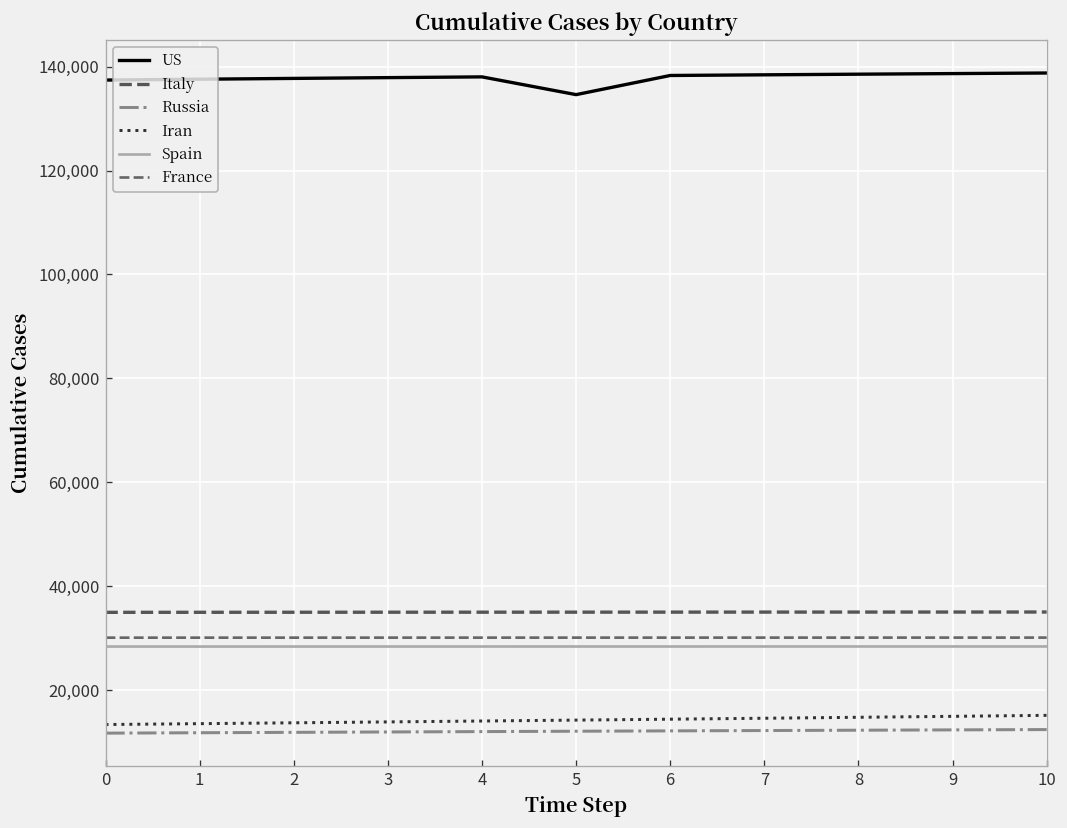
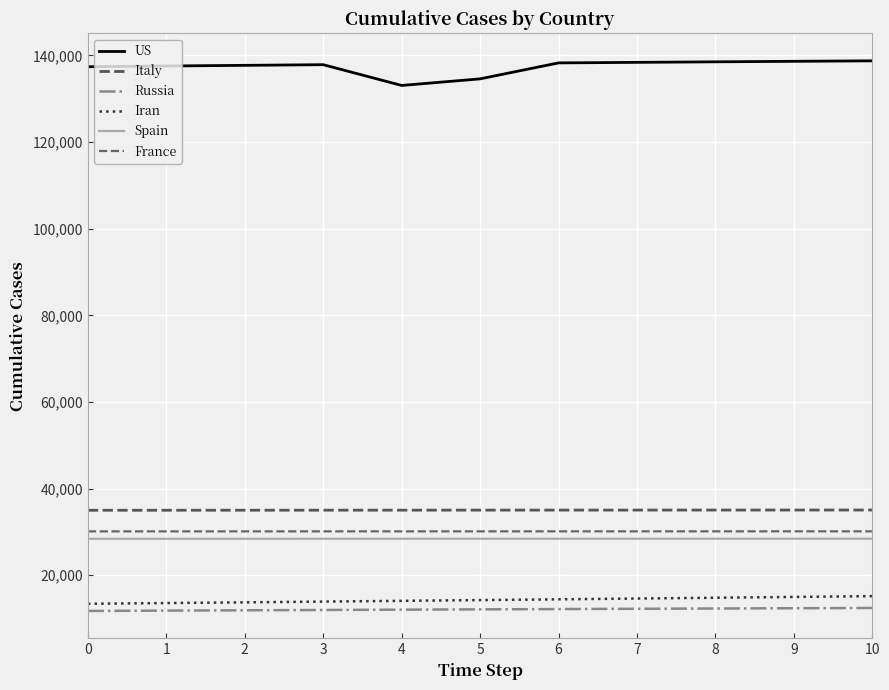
US, 4: 138,000 -> 133,000
